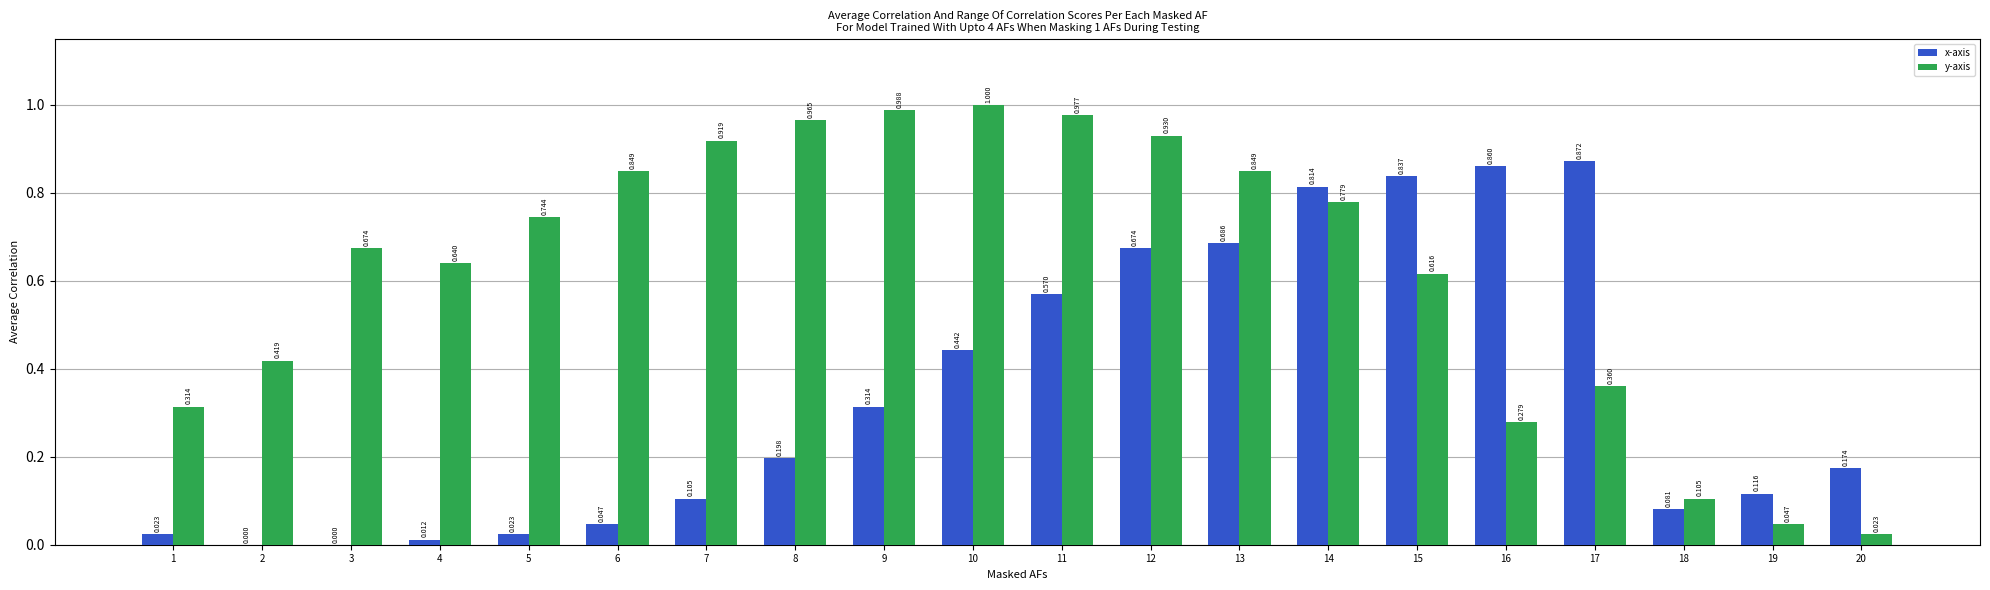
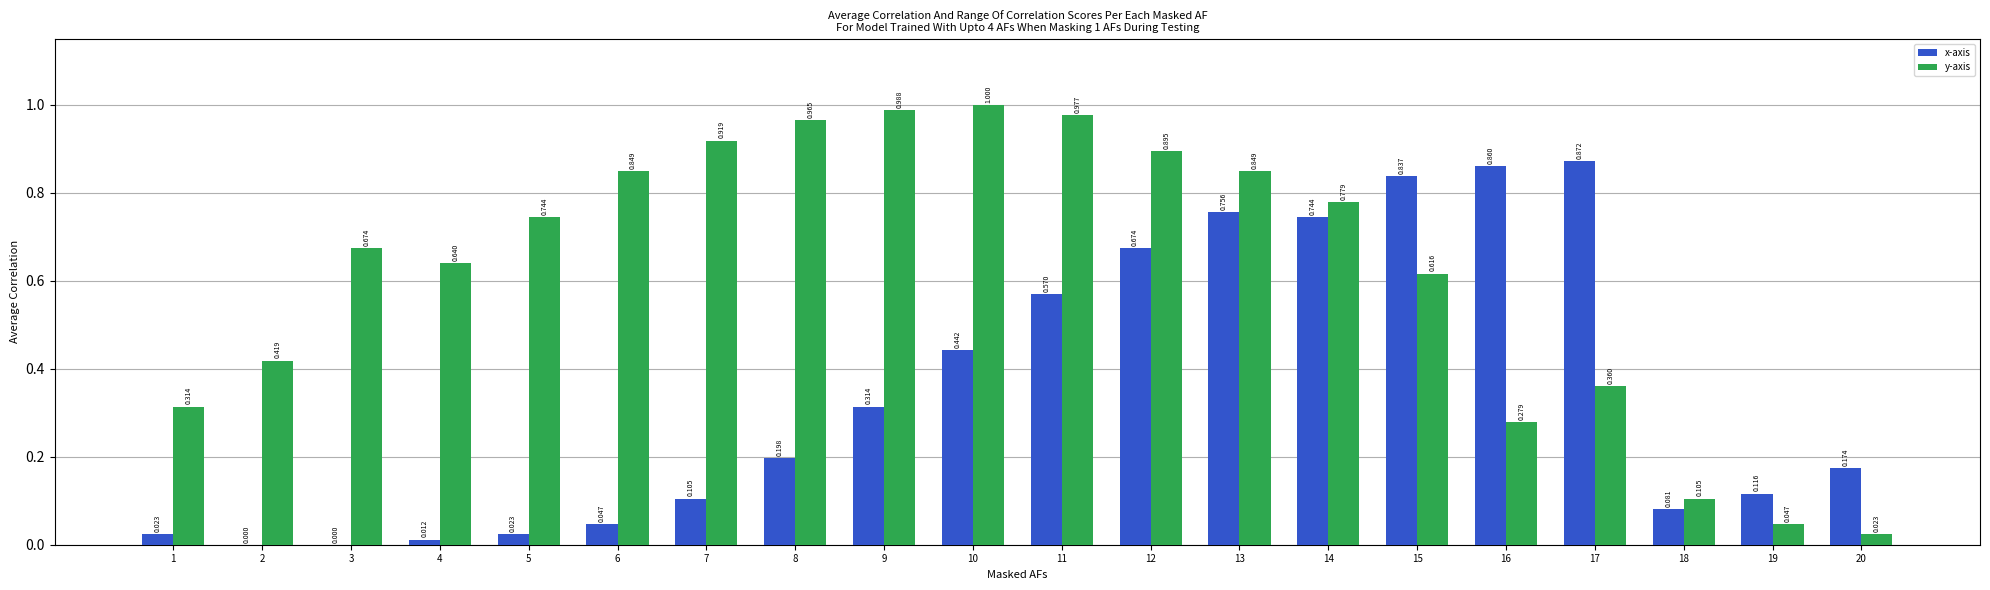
y-axis, 12: 0.930 -> 0.895
x-axis, 13: 0.686 -> 0.756
x-axis, 14: 0.814 -> 0.744
